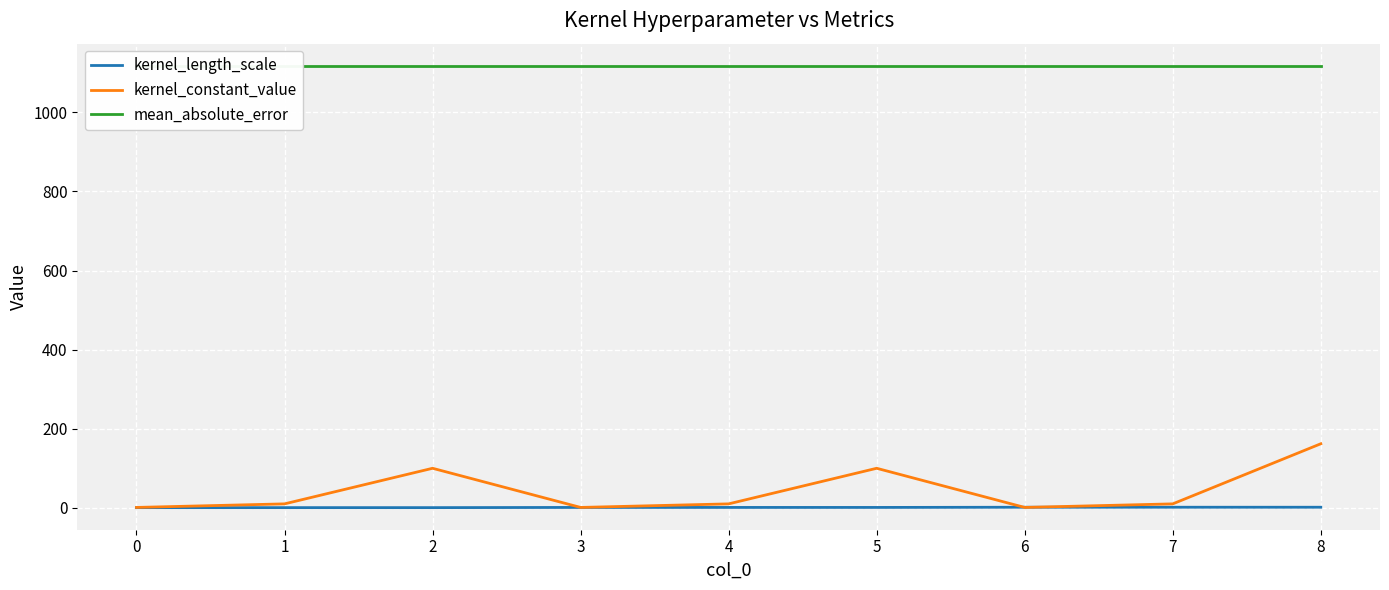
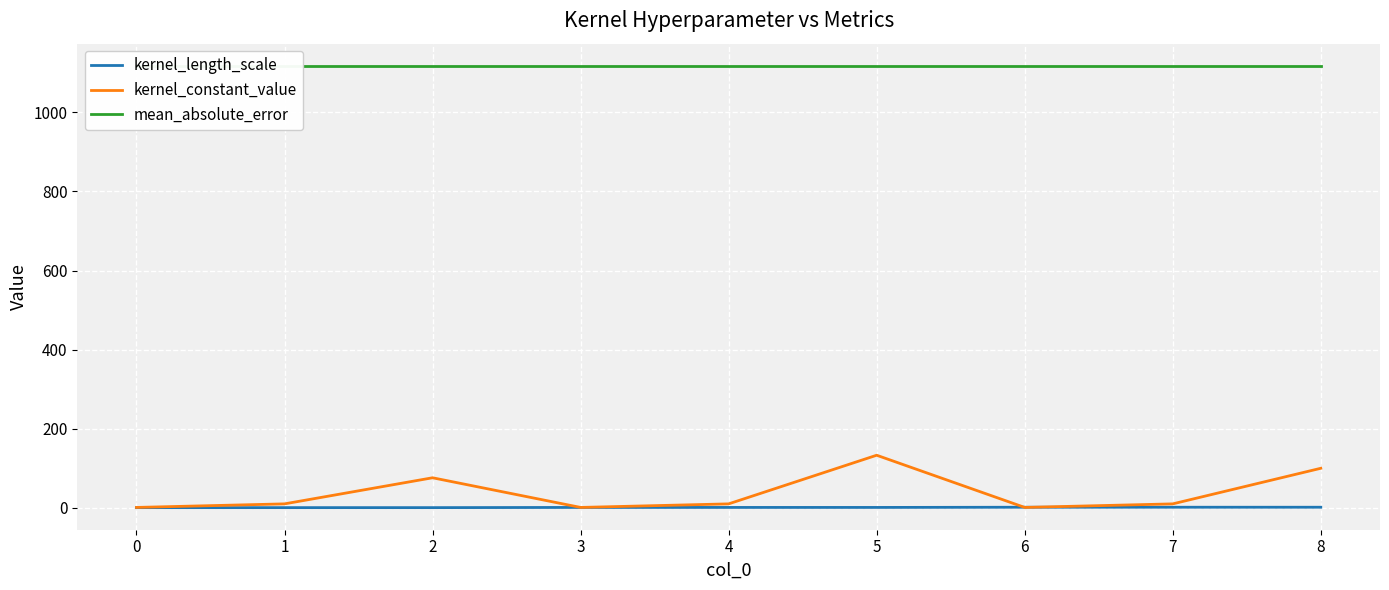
kernel_constant_value, 2: 100 -> 80
kernel_constant_value, 5: 100 -> 130
kernel_constant_value, 8: 160 -> 100
